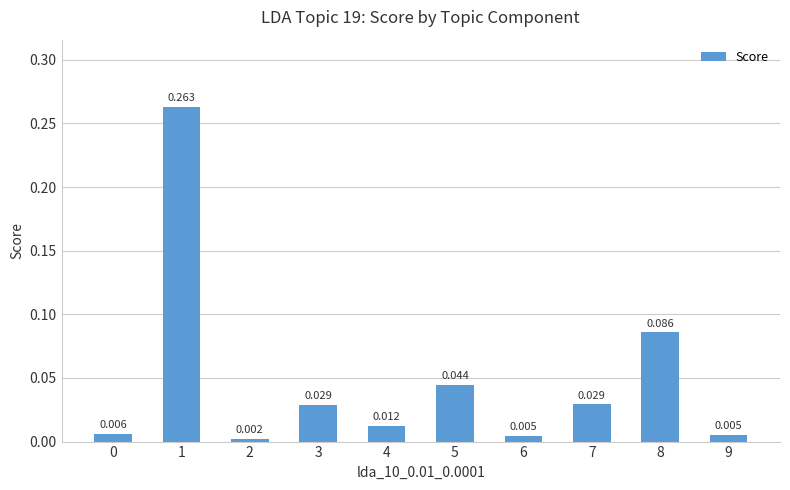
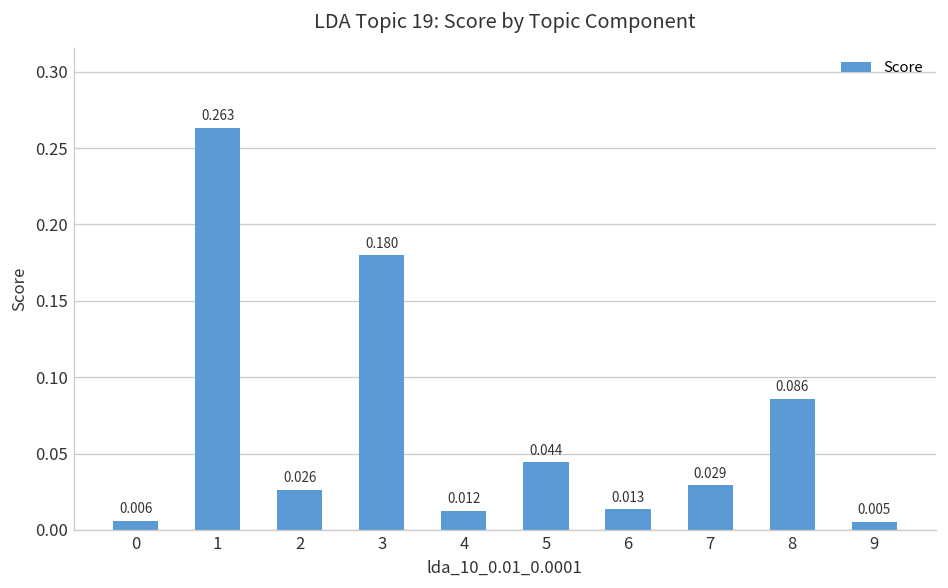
2: 0.002 -> 0.026
3: 0.029 -> 0.180
6: 0.005 -> 0.013
